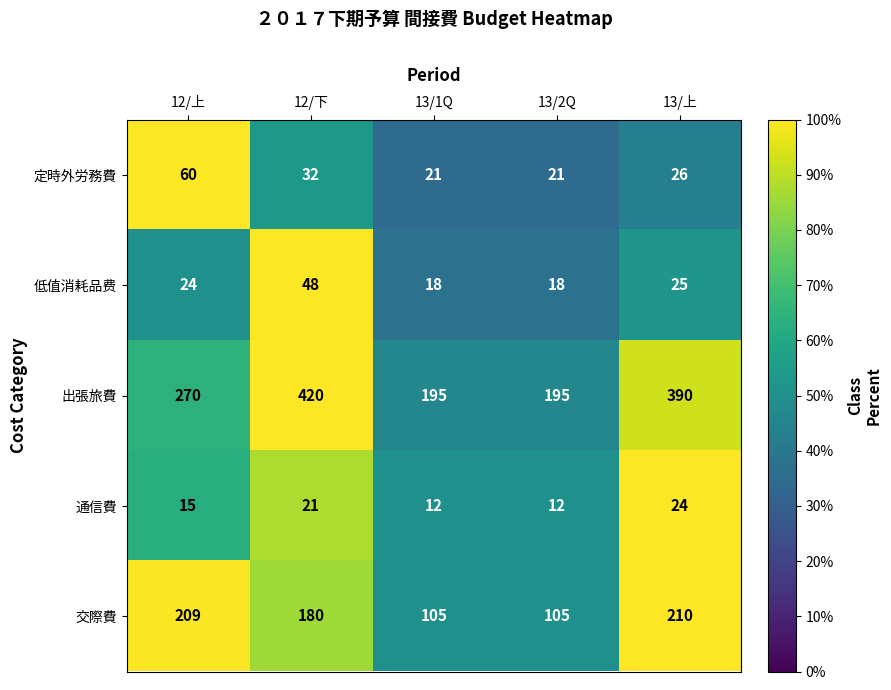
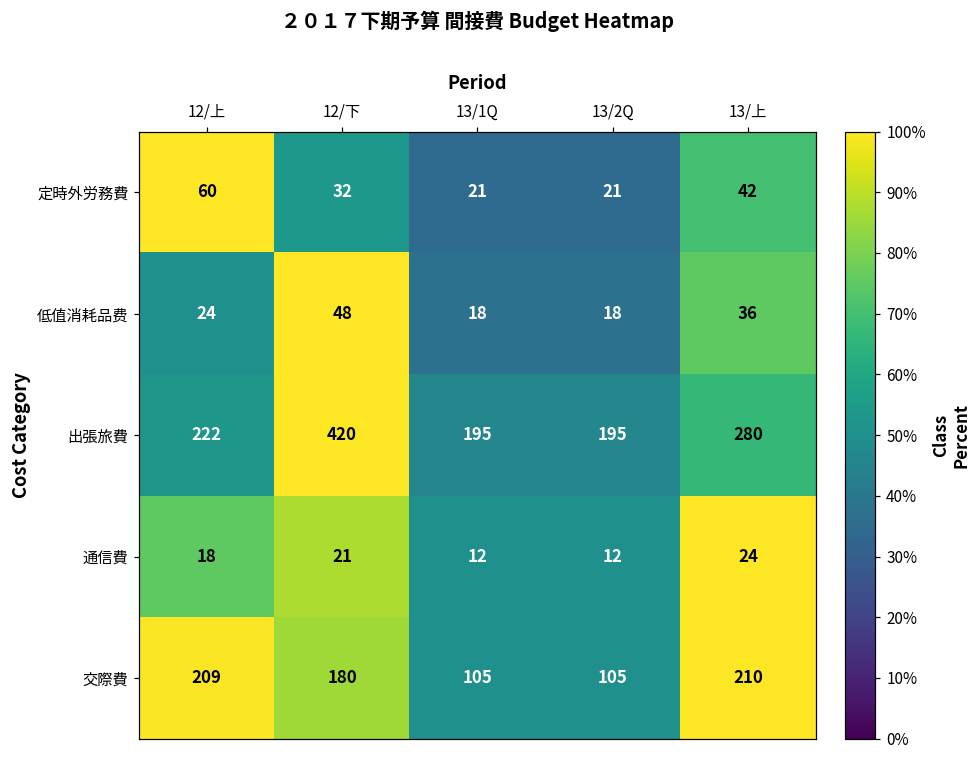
定時外労務費, 13/上: 26 -> 42
低值消耗品费, 13/上: 25 -> 36
出張旅費, 12/上: 270 -> 222
出張旅費, 13/上: 390 -> 280
通信費, 12/上: 15 -> 18
